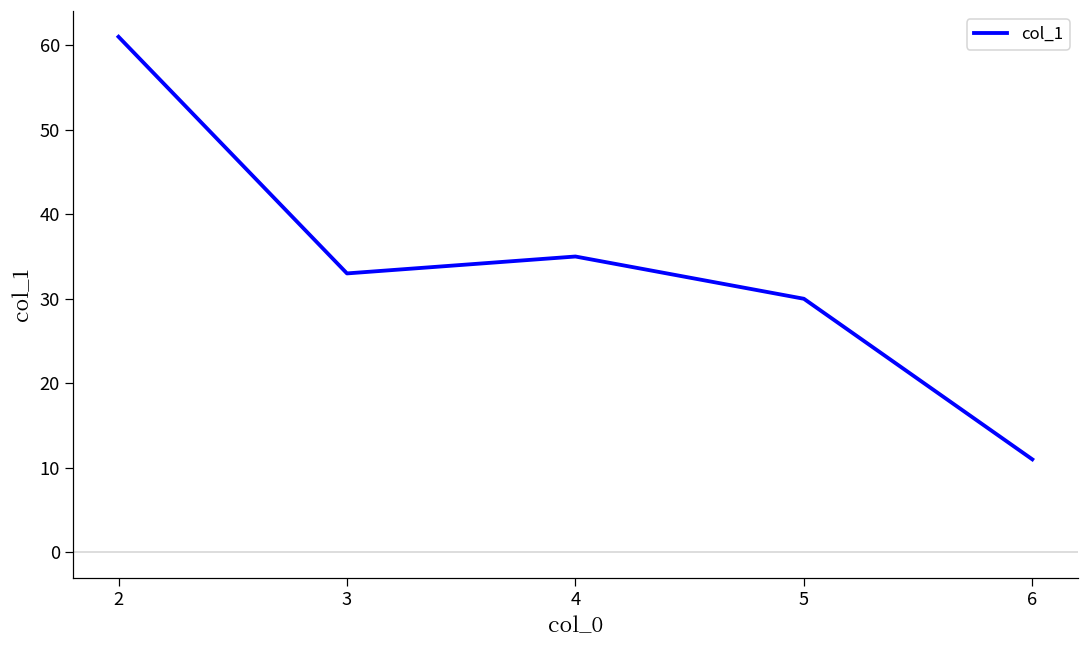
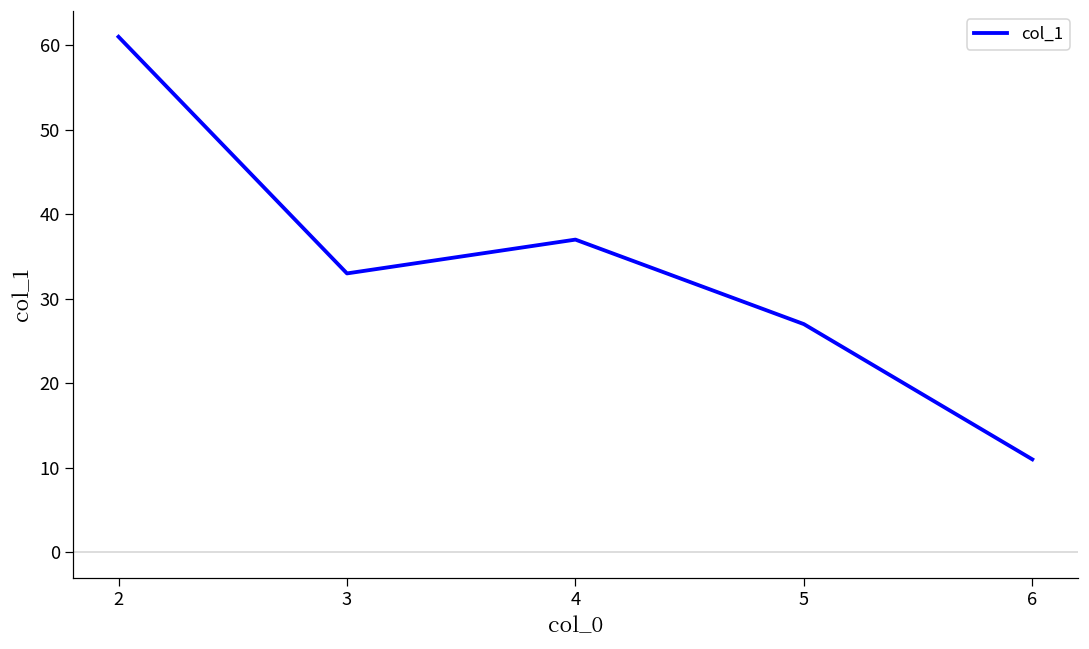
4: 35 -> 37
5: 30 -> 27
